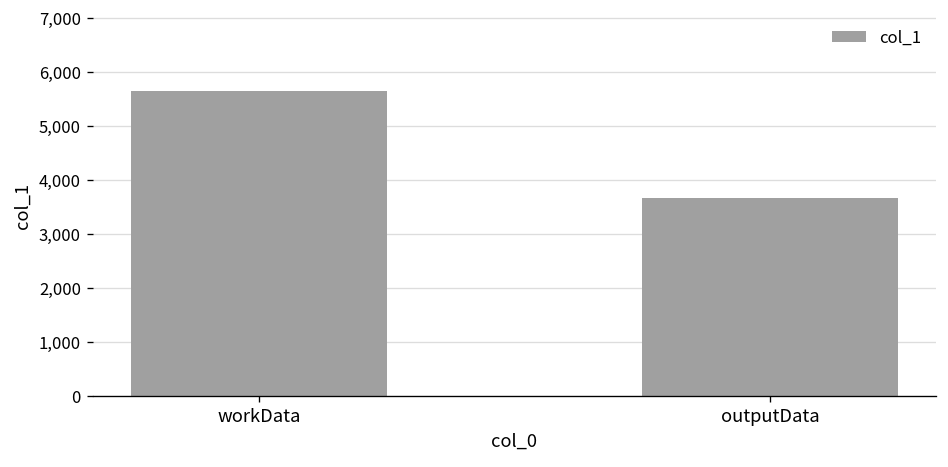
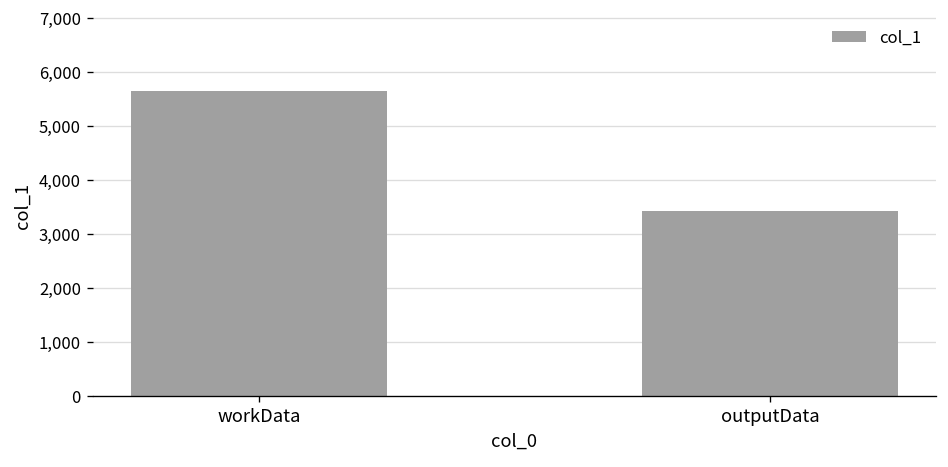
outputData: 3,700 -> 3,400
